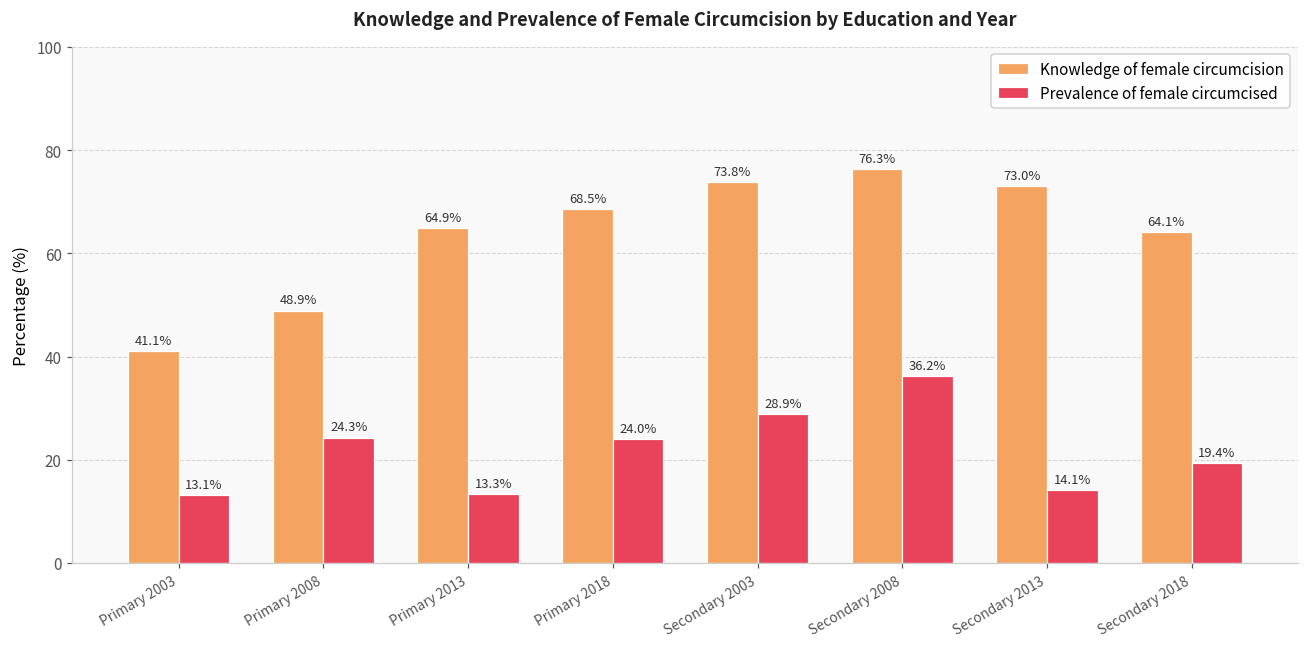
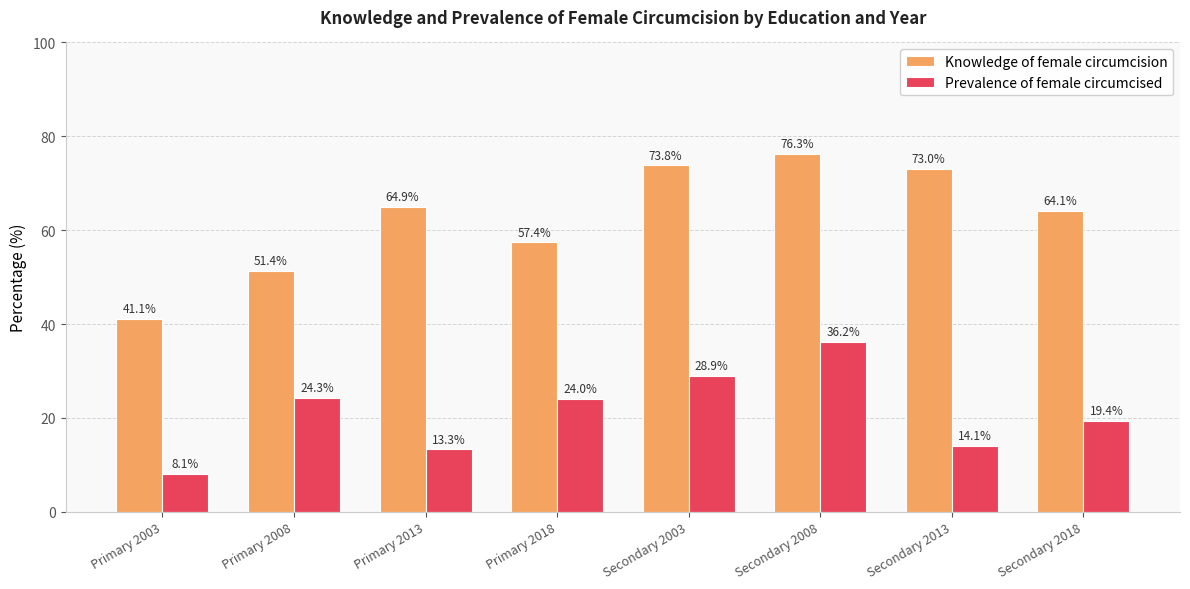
Prevalence of female circumcised, Primary 2003: 13.1% -> 8.1%
Knowledge of female circumcision, Primary 2008: 48.9% -> 51.4%
Knowledge of female circumcision, Primary 2018: 68.5% -> 57.4%
